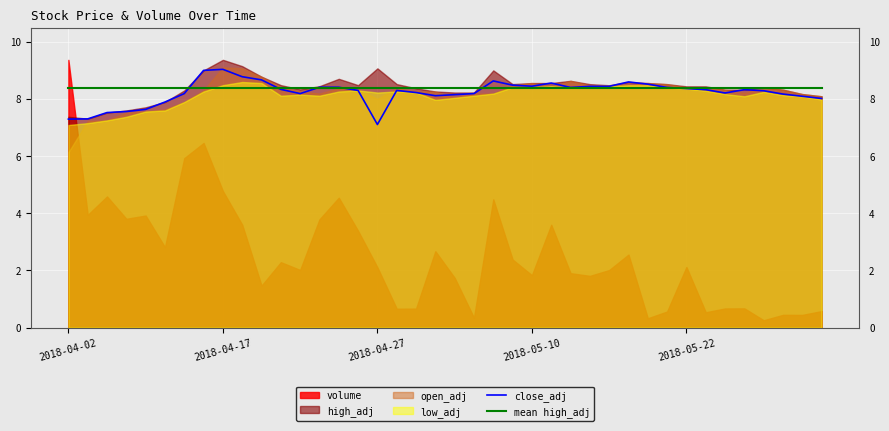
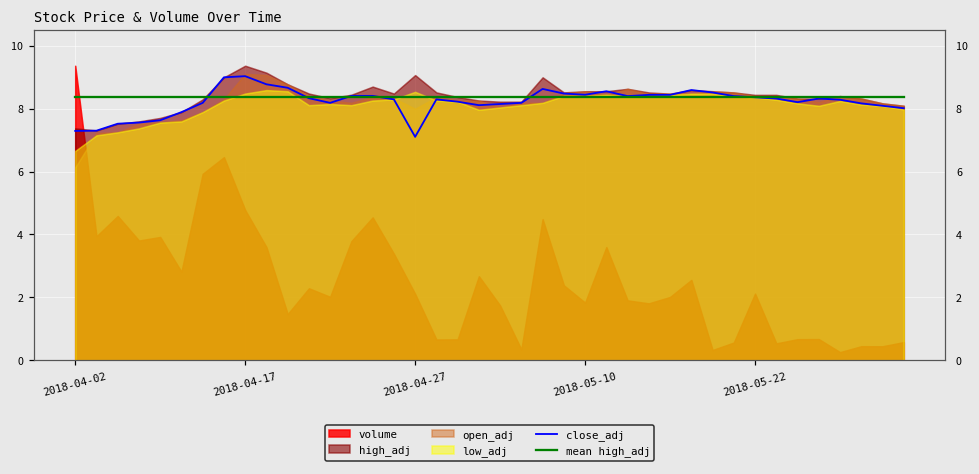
low_adj, 2018-04-02: 7.1 -> 6.7
low_adj, 2018-04-27: 8.2 -> 8.5
